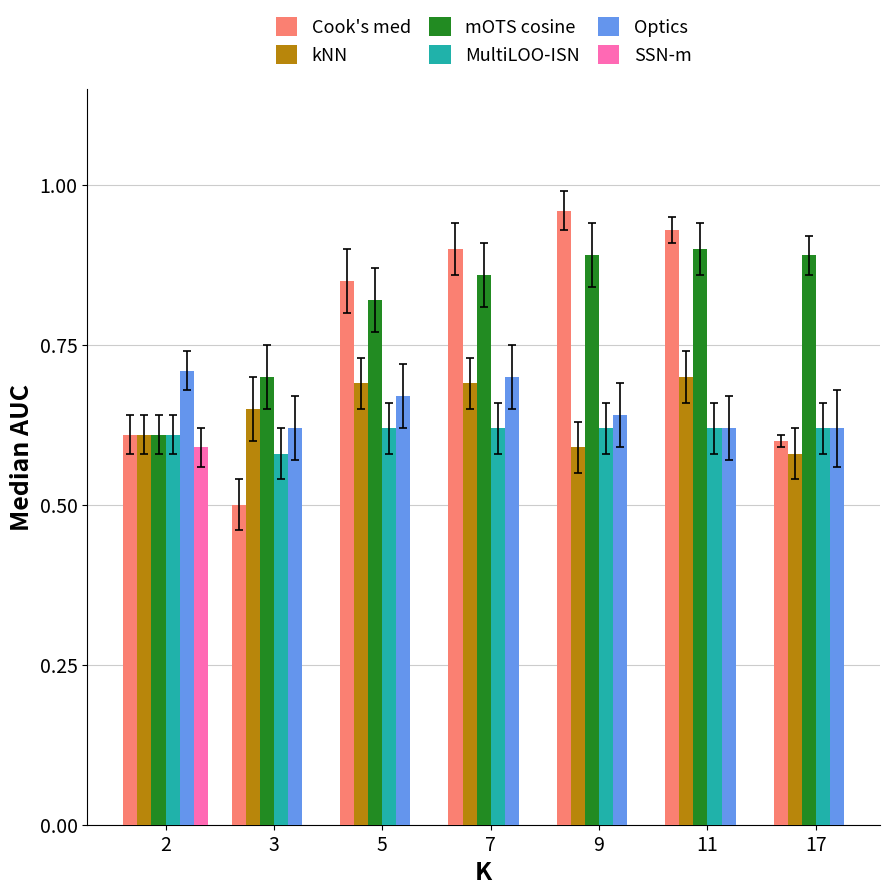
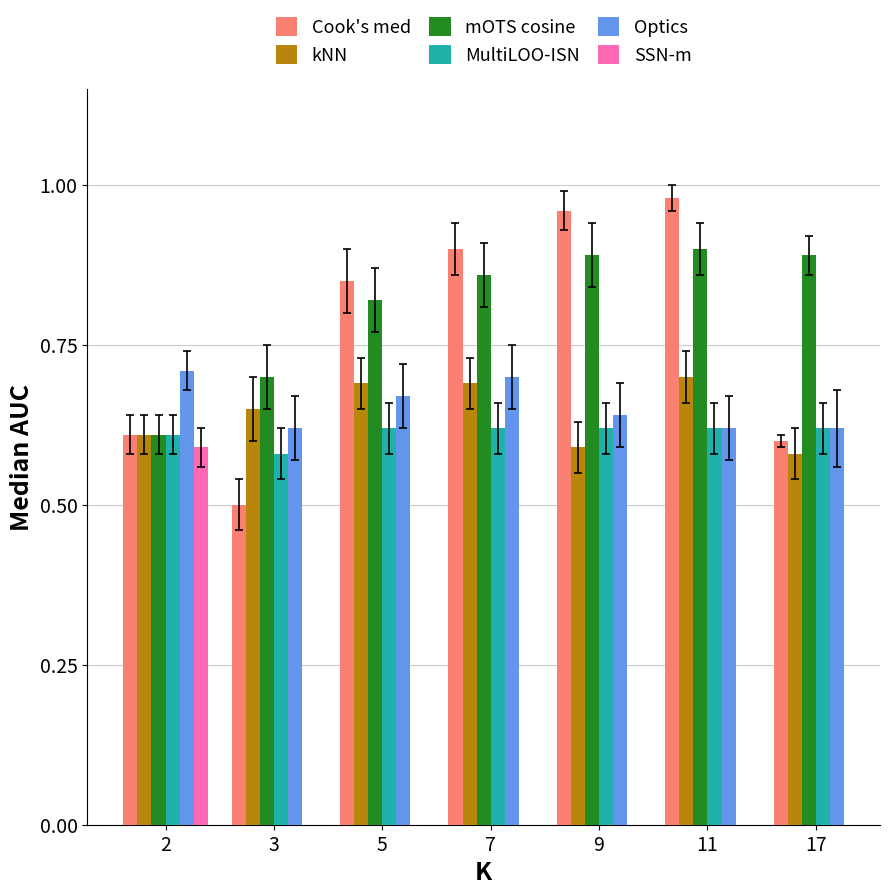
Cook's med, 11: 0.93 -> 0.98
